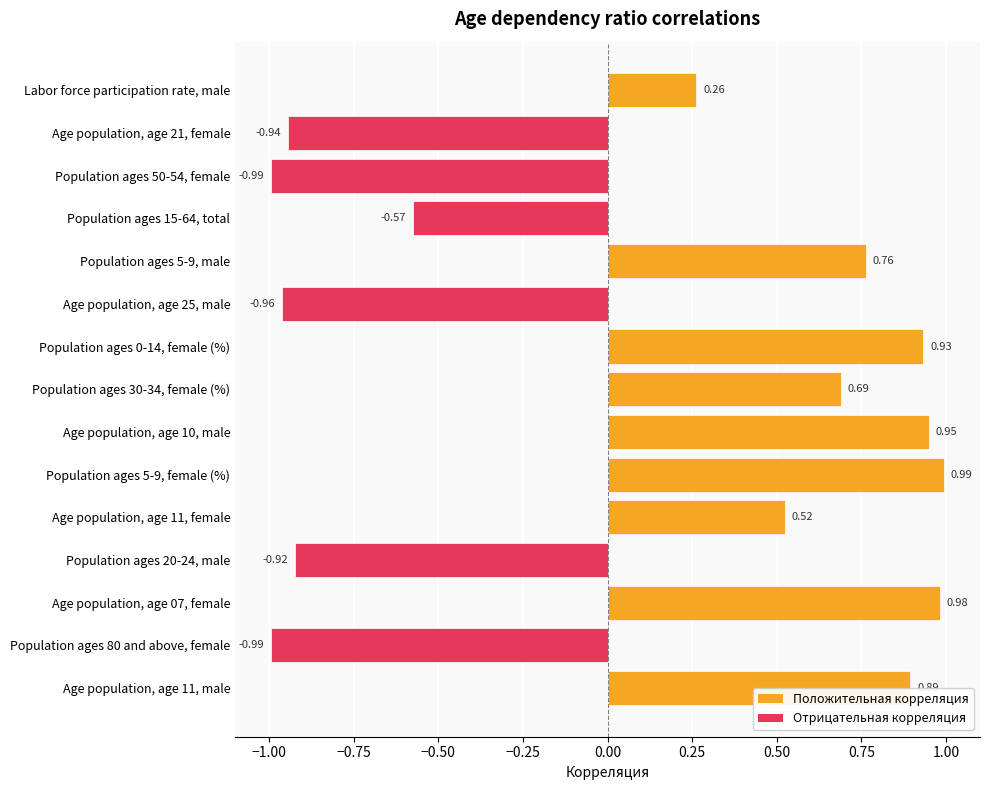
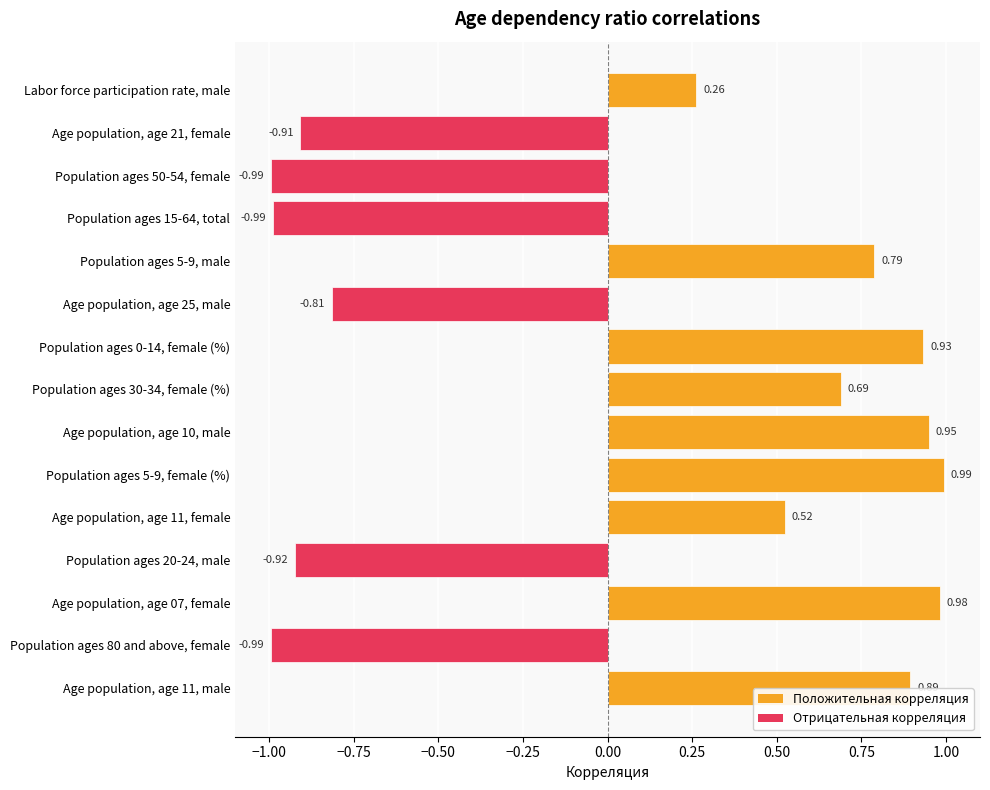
Age population, age 21, female: -0.94 -> -0.91
Population ages 15-64, total: -0.57 -> -0.99
Population ages 5-9, male: 0.76 -> 0.79
Age population, age 25, male: -0.96 -> -0.81
